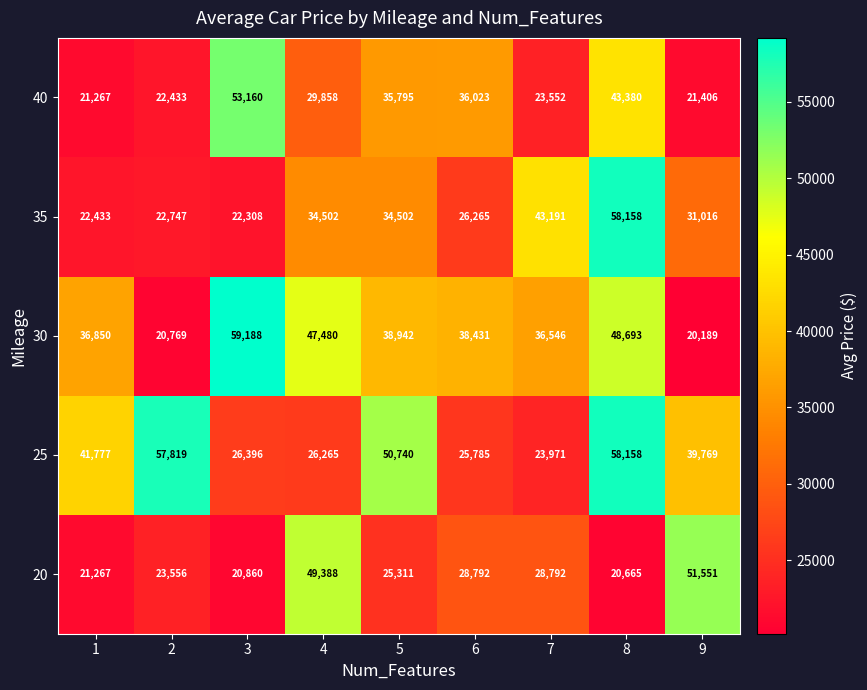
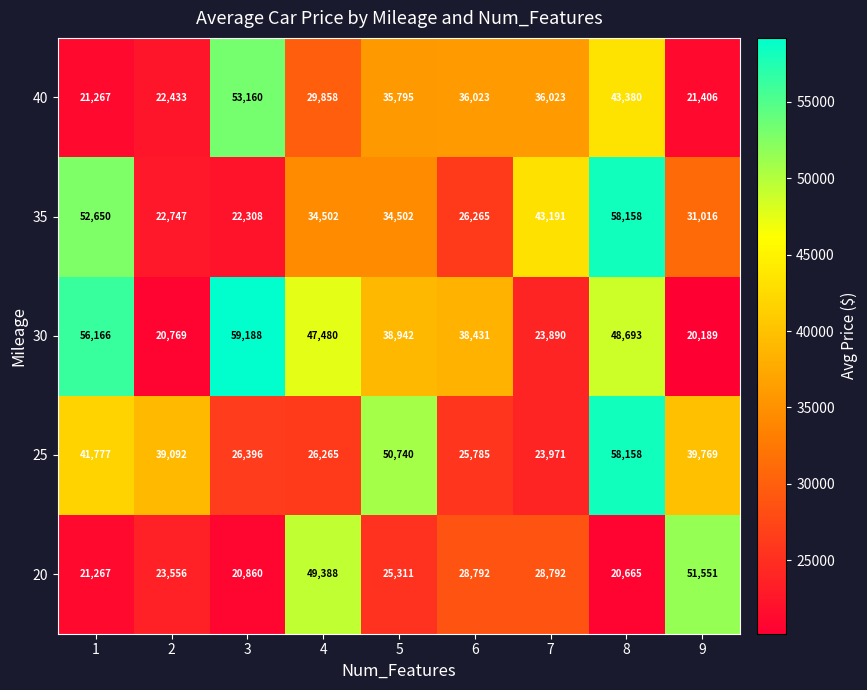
40, 7: 23,552 -> 36,023
35, 1: 22,433 -> 52,650
30, 1: 36,850 -> 56,166
30, 7: 36,546 -> 23,890
25, 2: 57,819 -> 39,092
